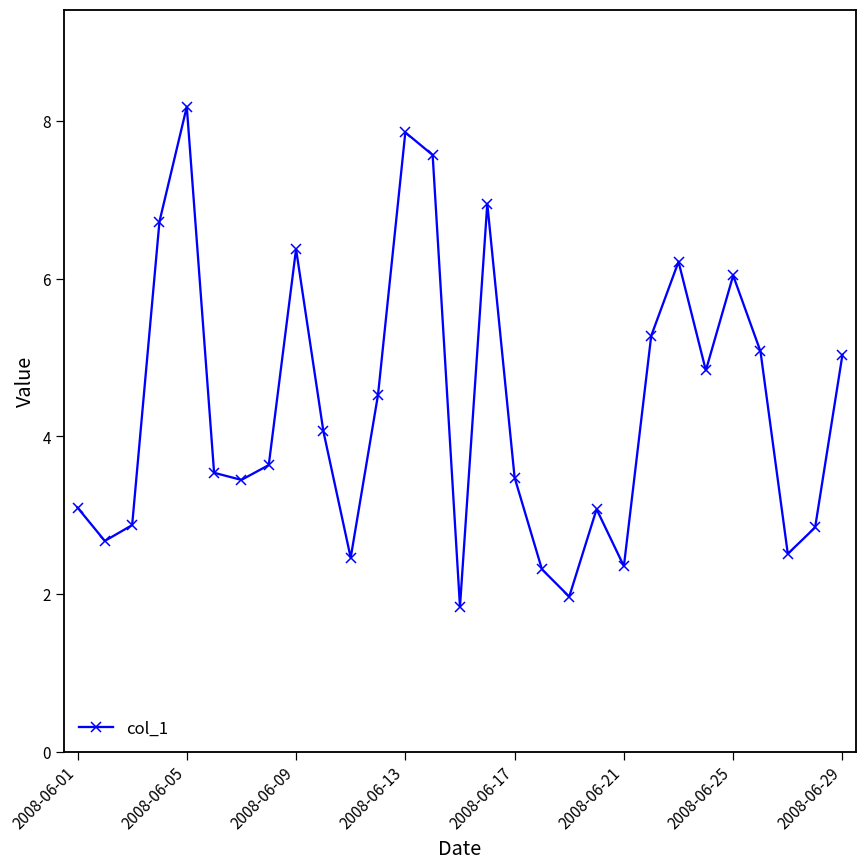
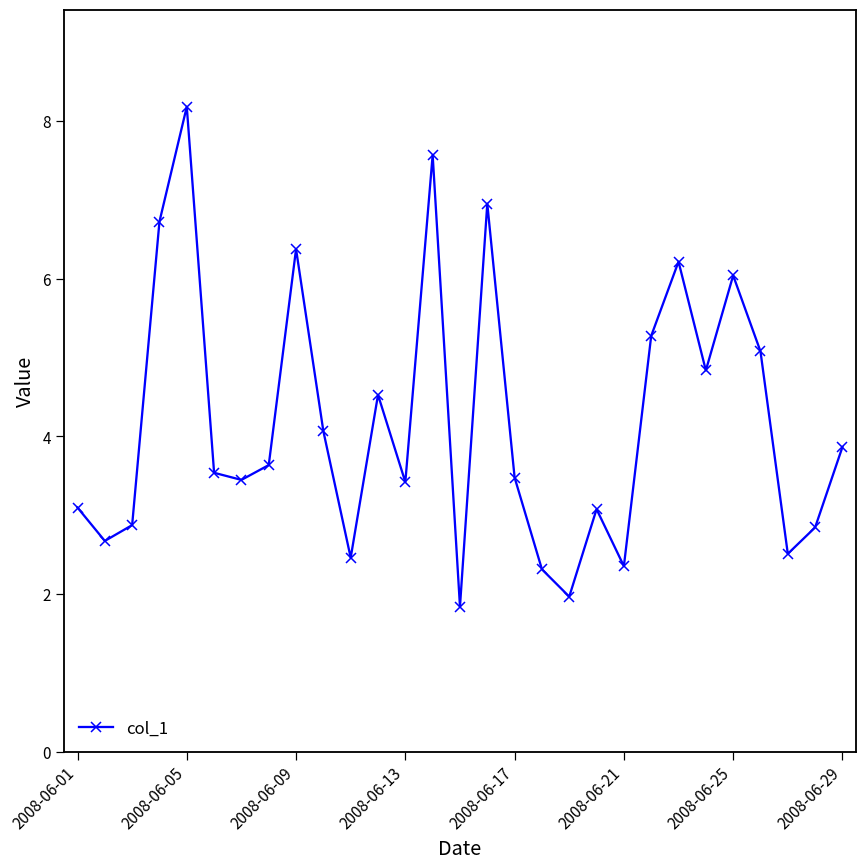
2008-06-13: 7.9 -> 3.4
2008-06-29: 5.0 -> 3.9
